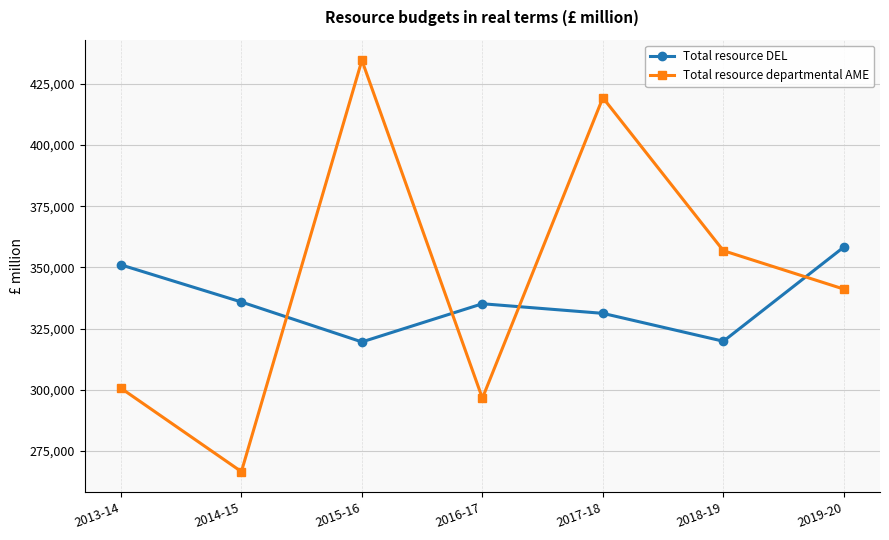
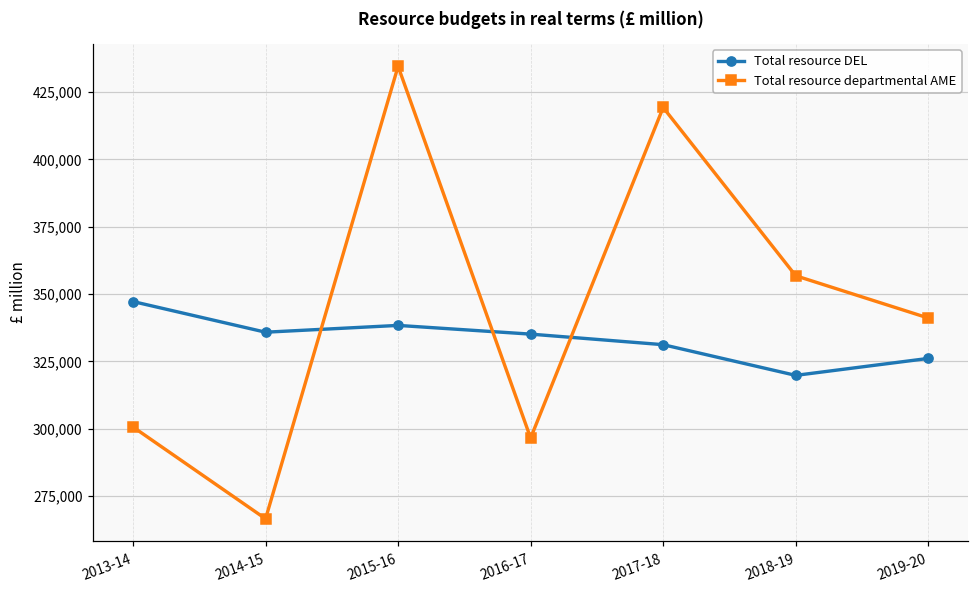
Total resource DEL, 2013-14: 351,000 -> 347,000
Total resource DEL, 2015-16: 320,000 -> 338,000
Total resource DEL, 2019-20: 358,000 -> 326,000
